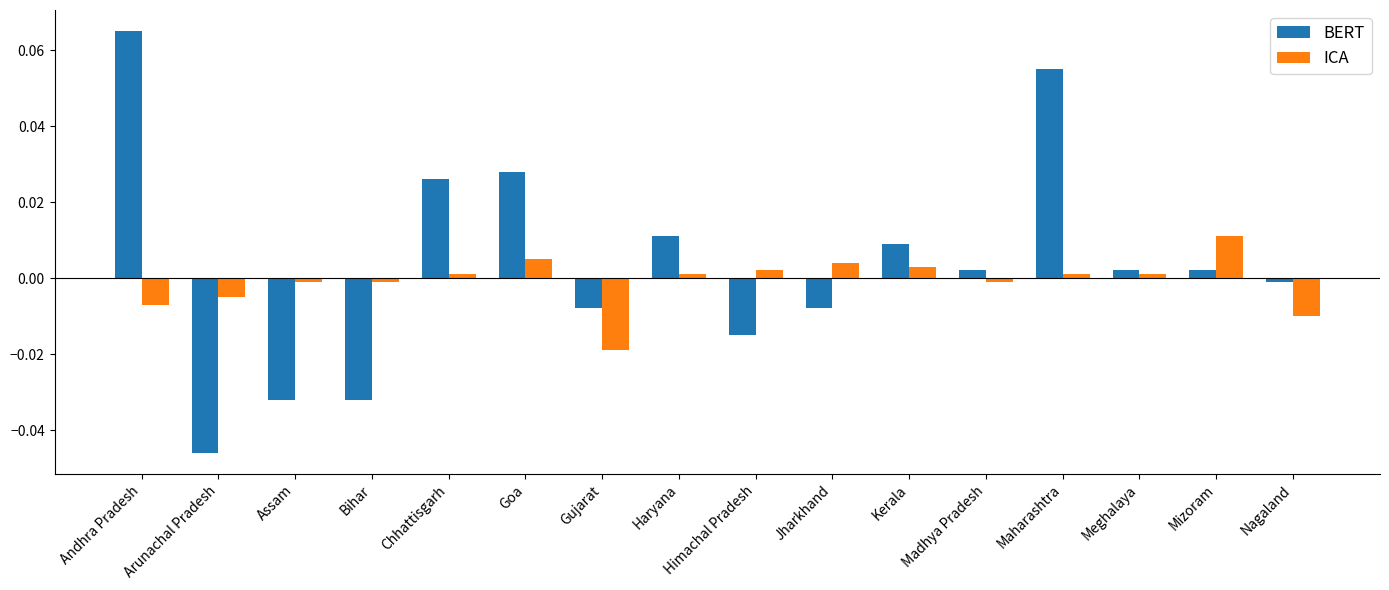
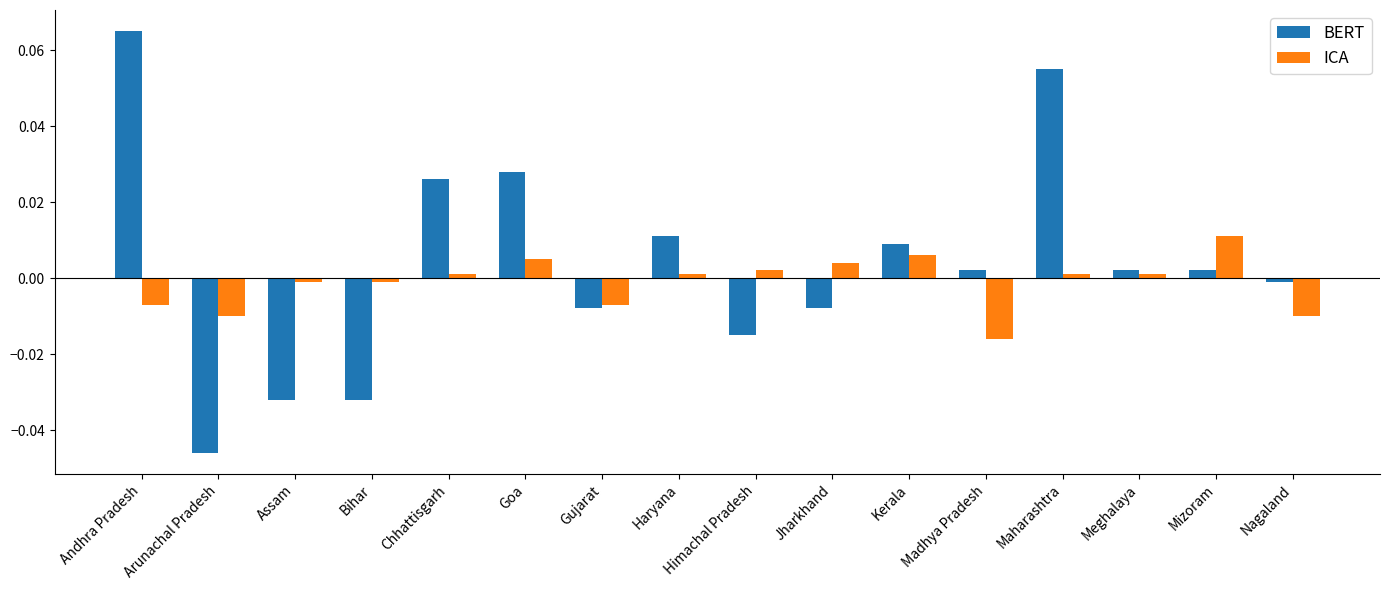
ICA, Arunachal Pradesh: -0.005 -> -0.010
ICA, Gujarat: -0.019 -> -0.007
ICA, Kerala: 0.003 -> 0.006
ICA, Madhya Pradesh: -0.001 -> -0.016
